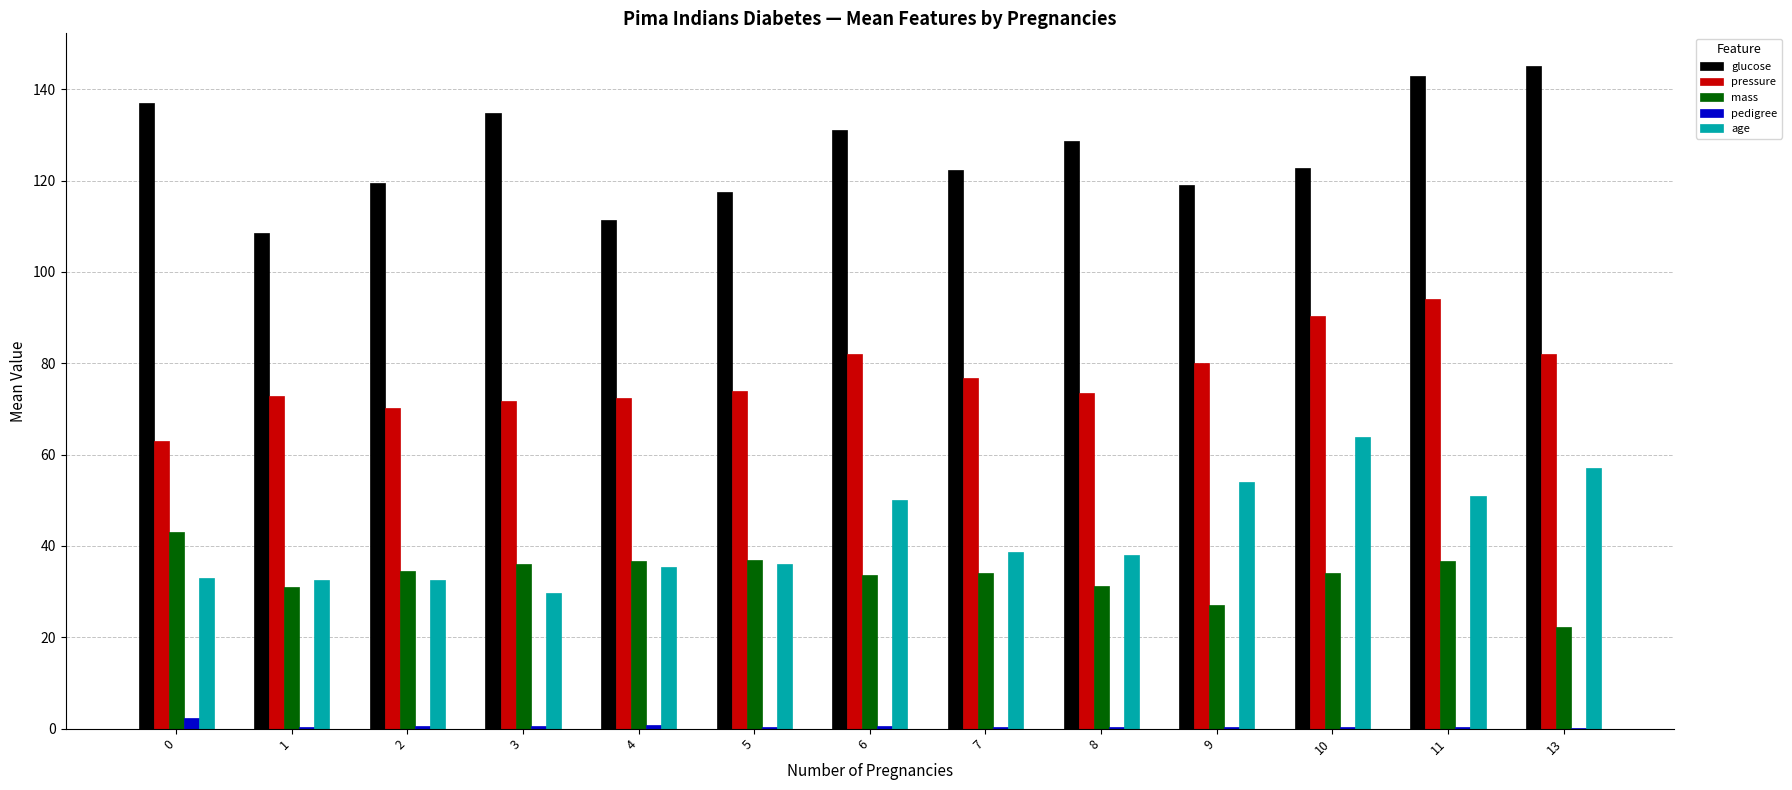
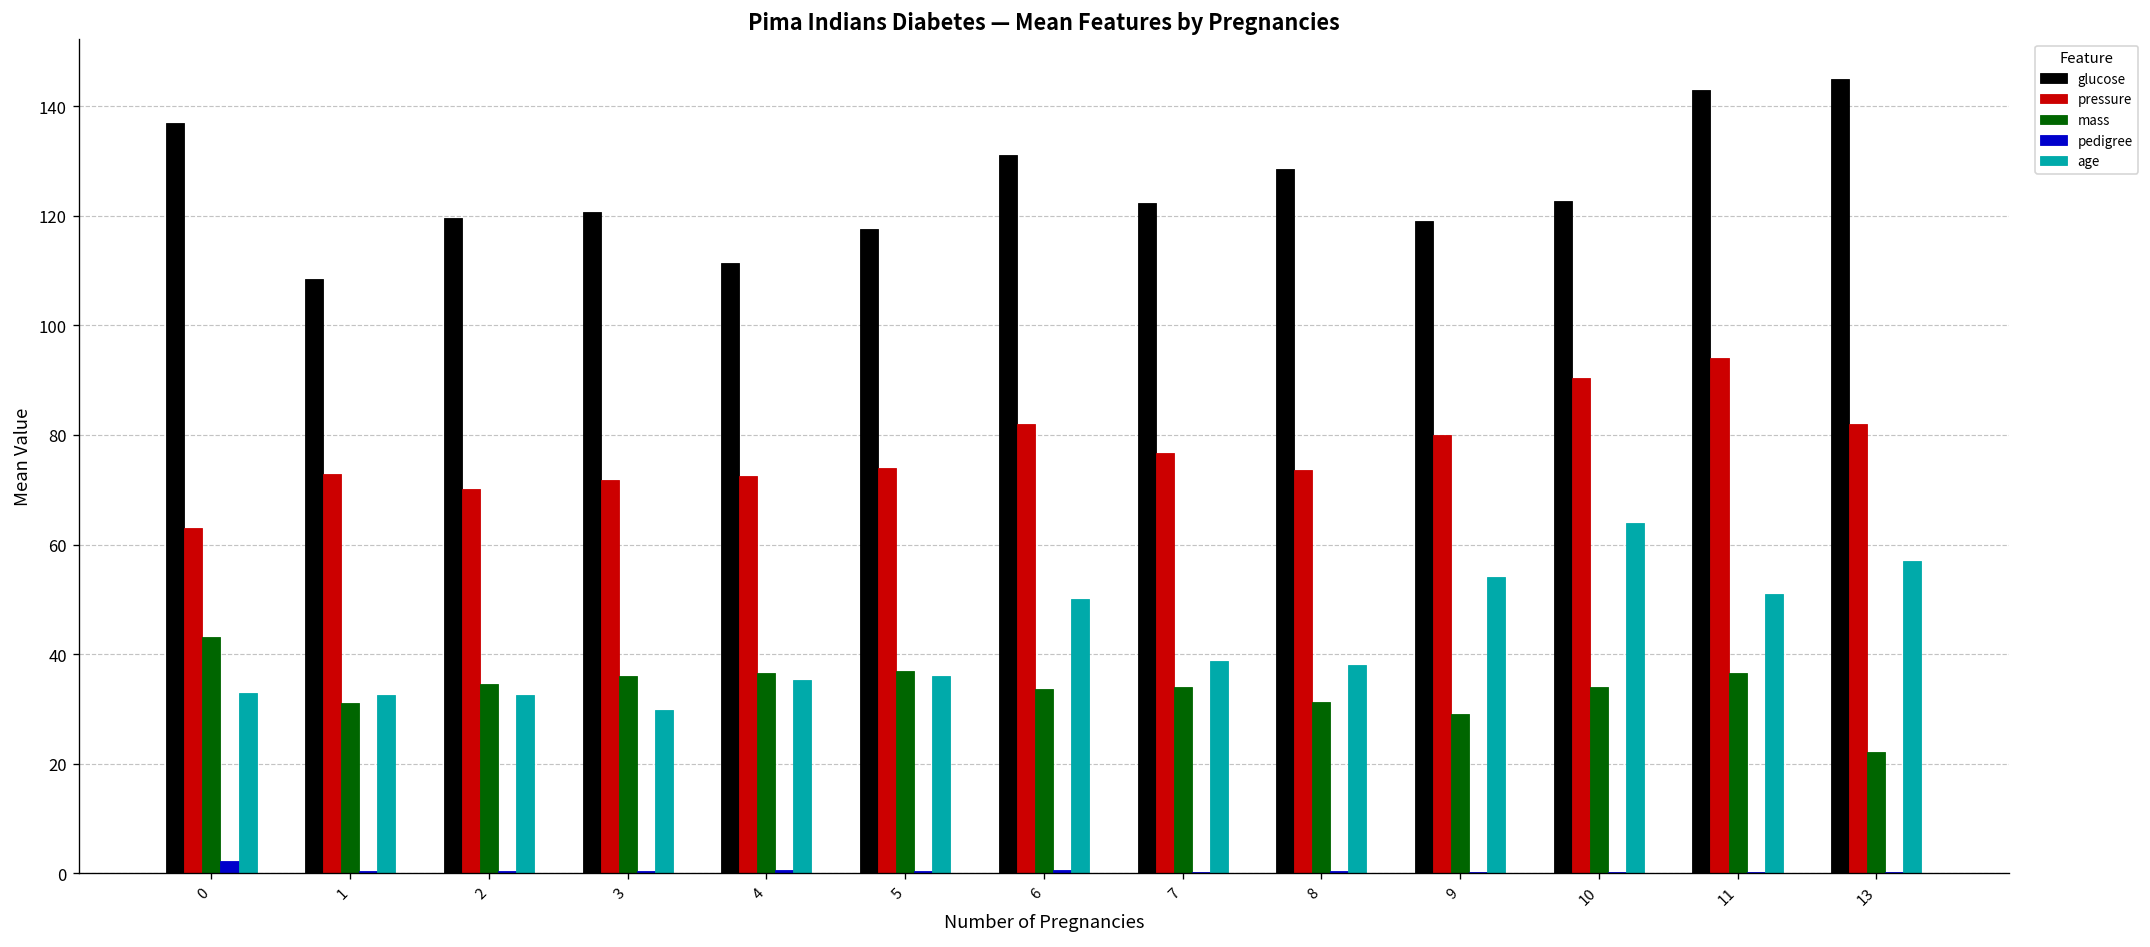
glucose, 3: 135 -> 121
mass, 9: 27 -> 29
